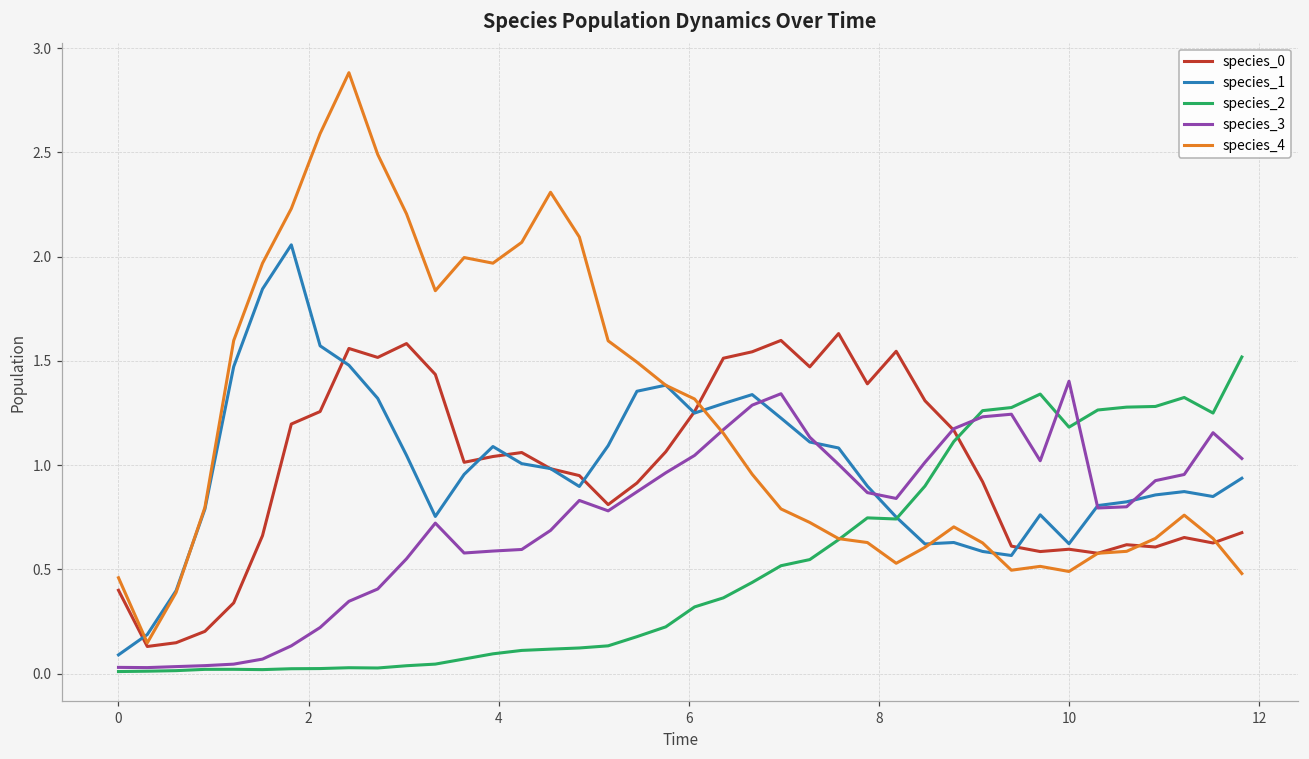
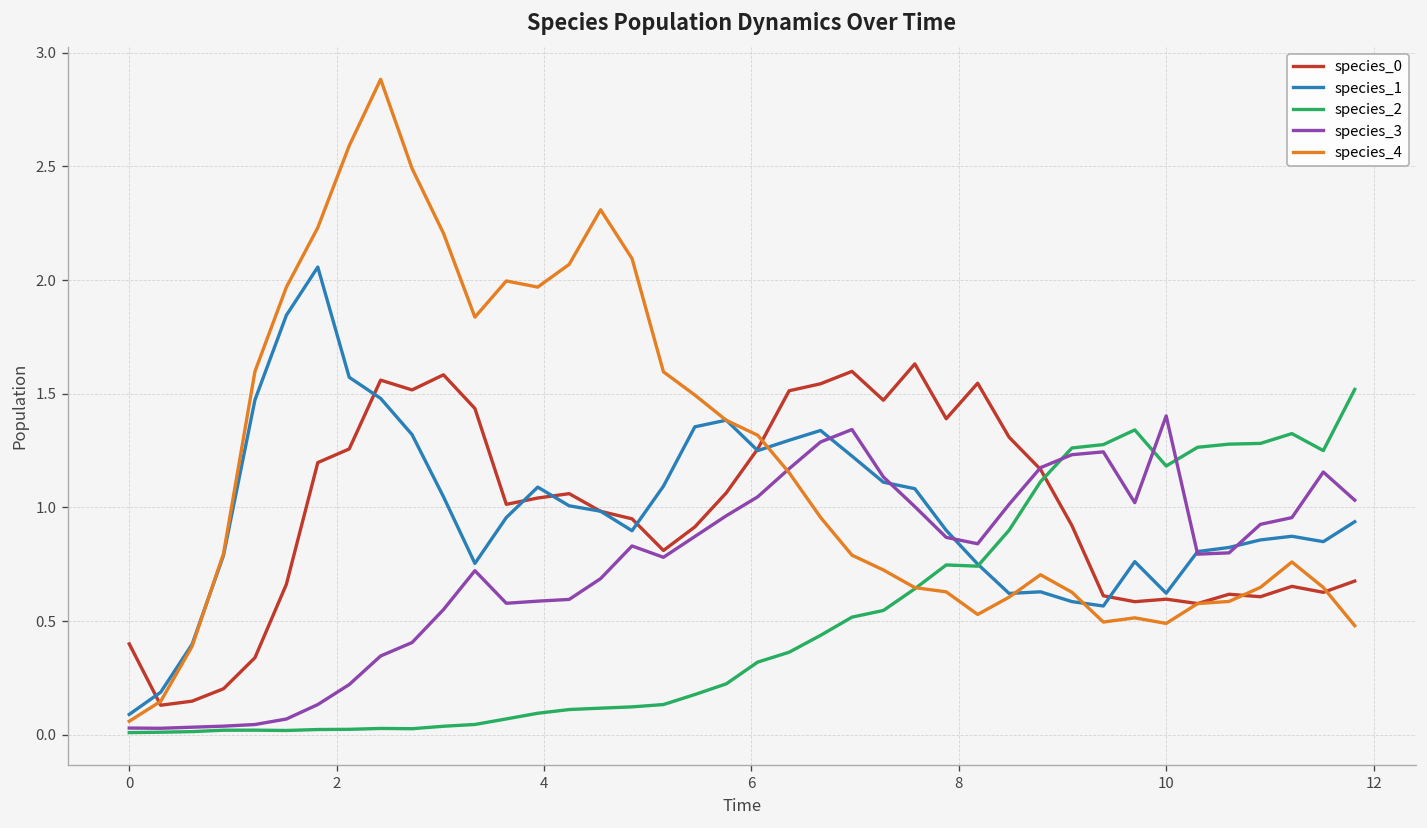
species_4, 0: 0.46 -> 0.06
